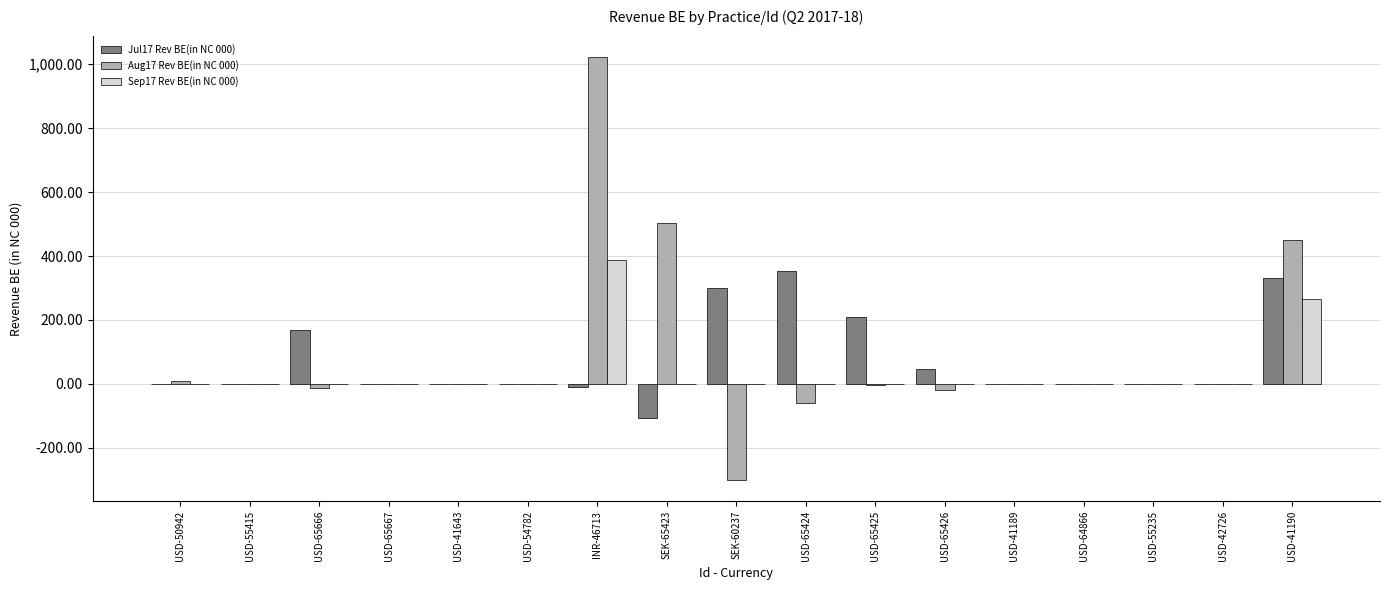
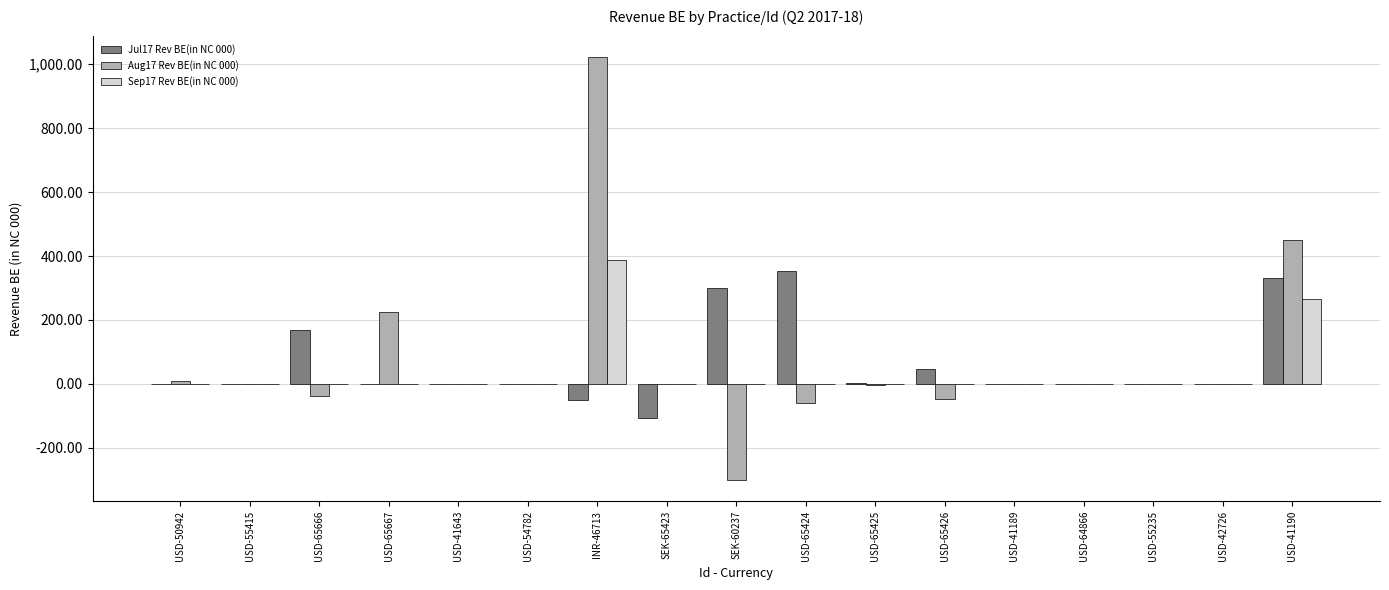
Aug17 Rev BE(in NC 000), USD-65666: -10 -> -40
Aug17 Rev BE(in NC 000), USD-65667: 0 -> 230
Jul17 Rev BE(in NC 000), INR-46713: -10 -> -50
Aug17 Rev BE(in NC 000), SEK-65423: 500 -> 0
Jul17 Rev BE(in NC 000), USD-65425: 210 -> 0
Aug17 Rev BE(in NC 000), USD-65426: -20 -> -50
